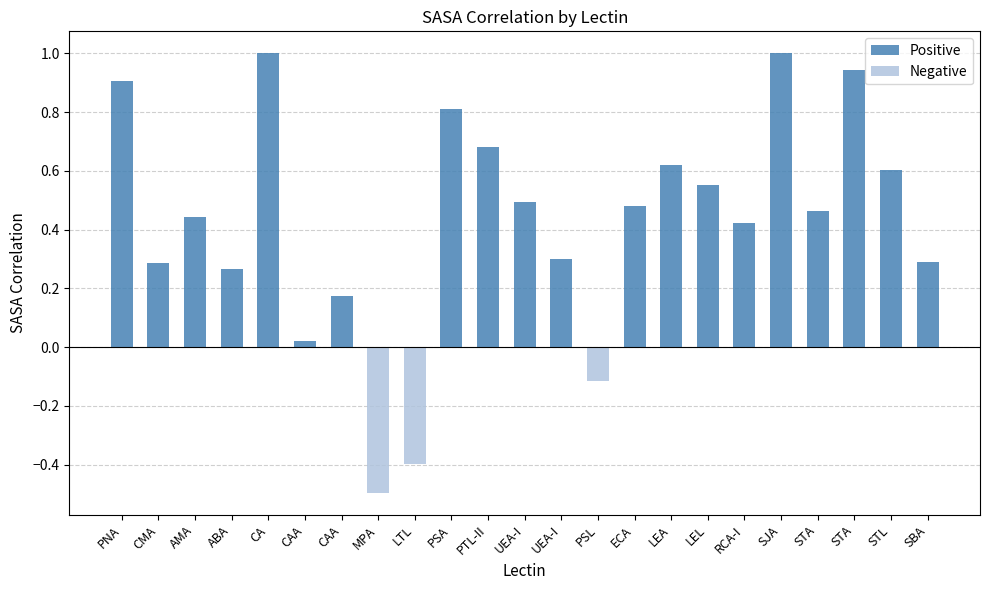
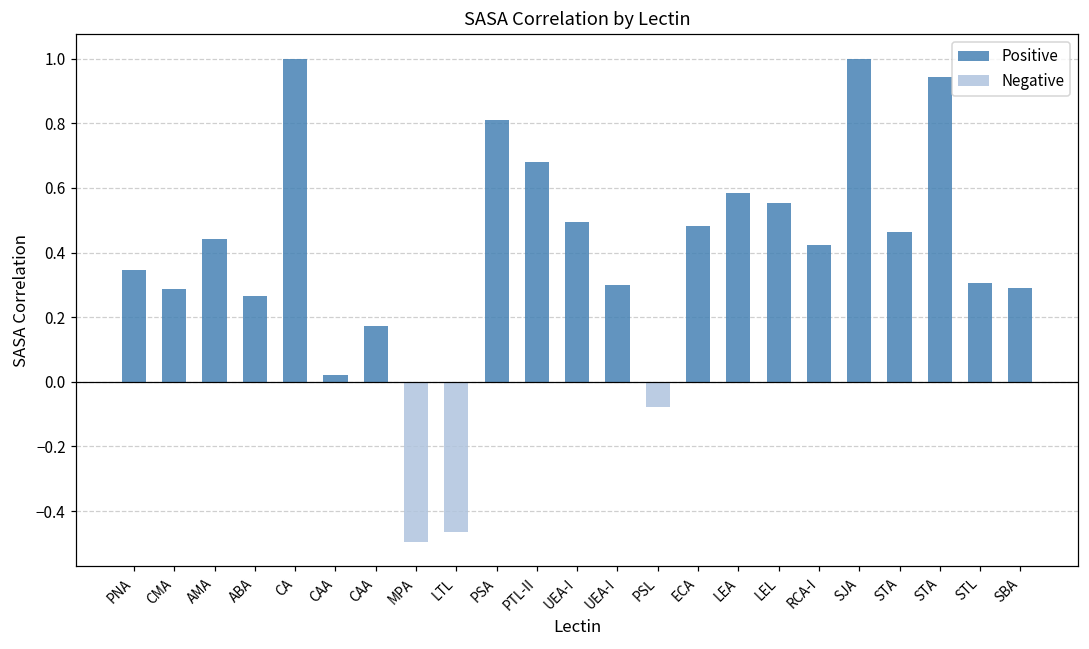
Positive, PNA: 0.91 -> 0.35
Negative, LTL: -0.40 -> -0.47
Negative, PSL: -0.11 -> -0.08
Positive, LEA: 0.62 -> 0.58
Positive, STL: 0.60 -> 0.30
